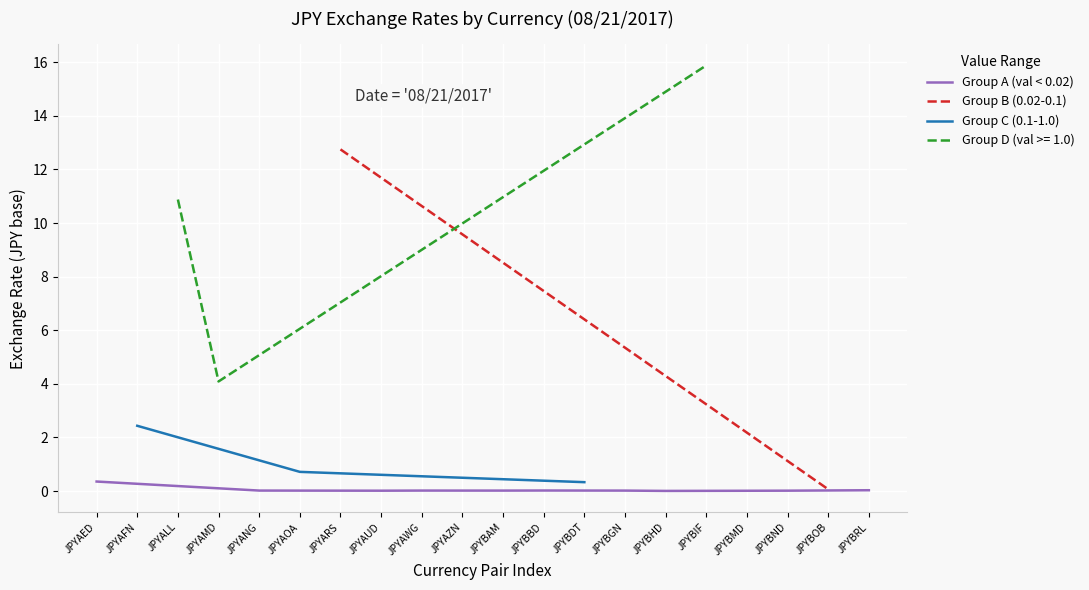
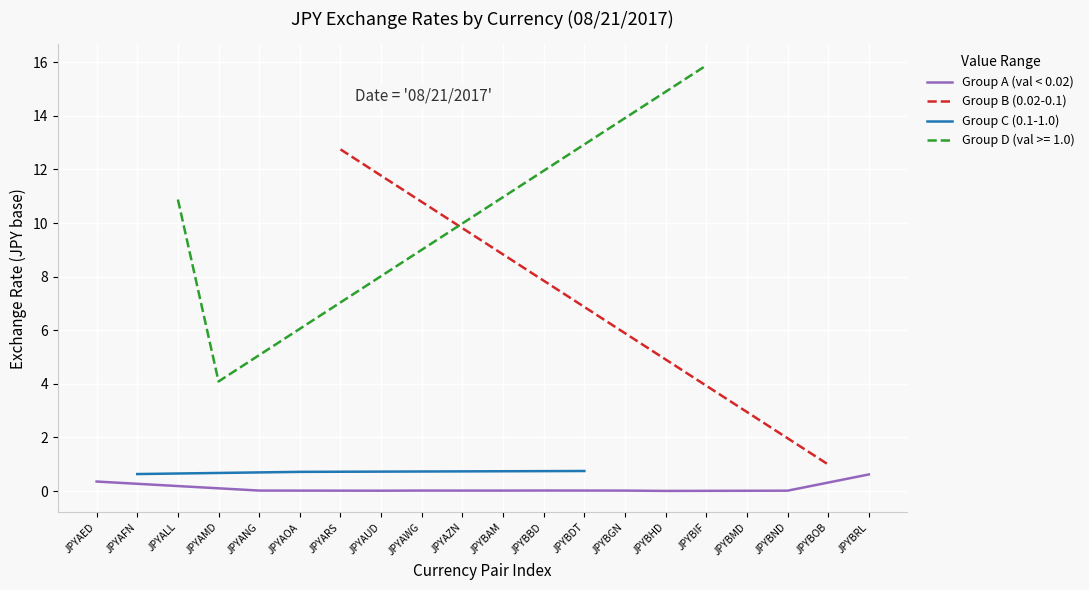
Group C (0.1-1.0), JPYAFN: 2.4 -> 0.6
Group C (0.1-1.0), JPYBDT: 0.3 -> 0.7
Group B (0.02-0.1), JPYBOB: 0.1 -> 1.0
Group A (val < 0.02), JPYBRL: 0.0 -> 0.6
